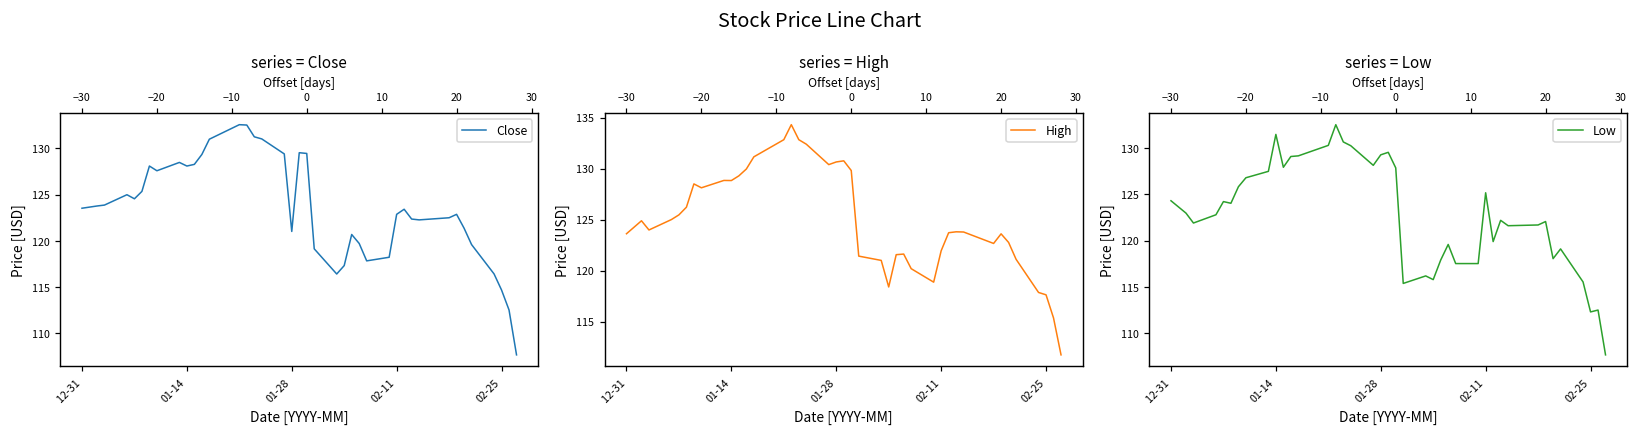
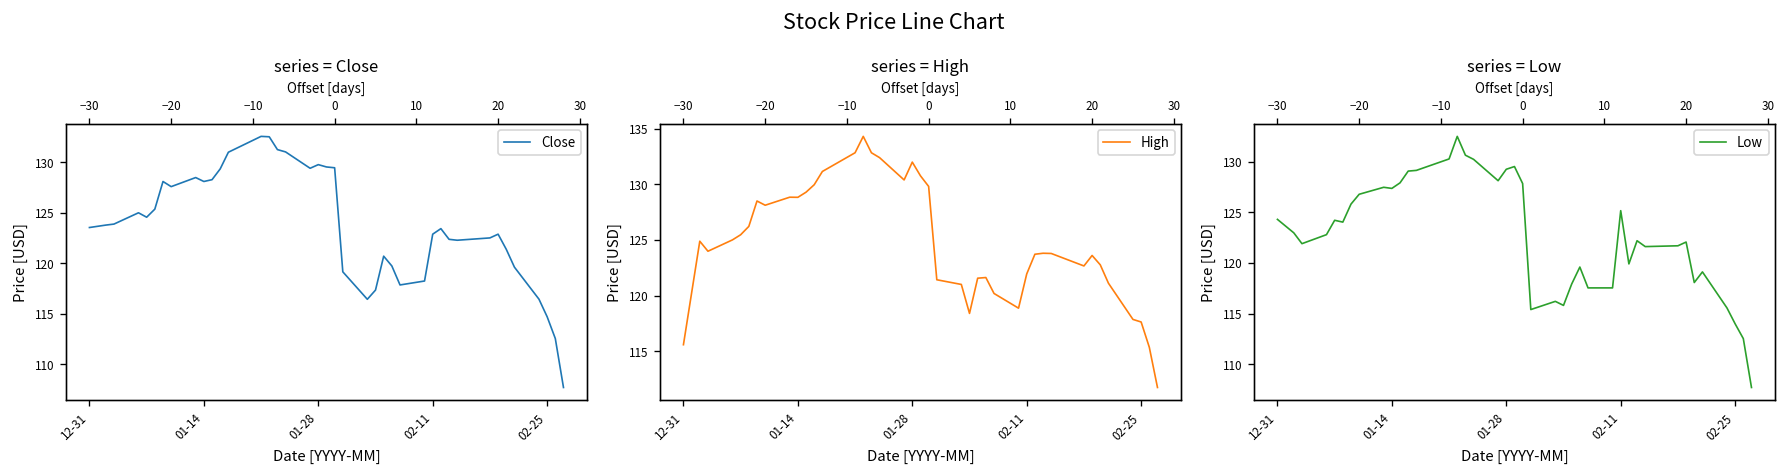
series = Close, 01-28: 121 -> 130
series = High, 12-31: 124 -> 116
series = High, 01-28: 131 -> 132
series = Low, 01-14: 131 -> 127
series = Low, 02-25: 112 -> 114
